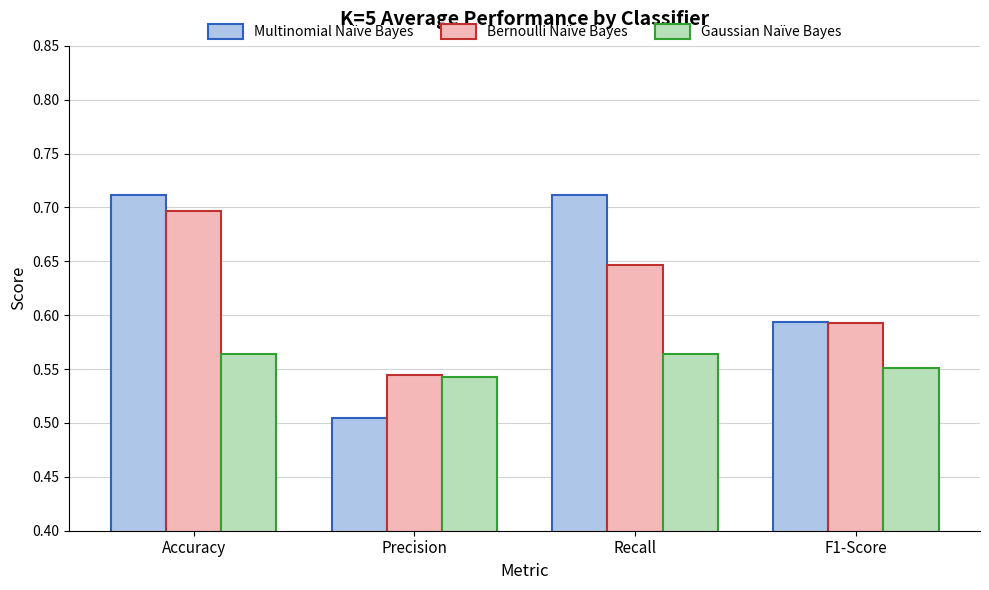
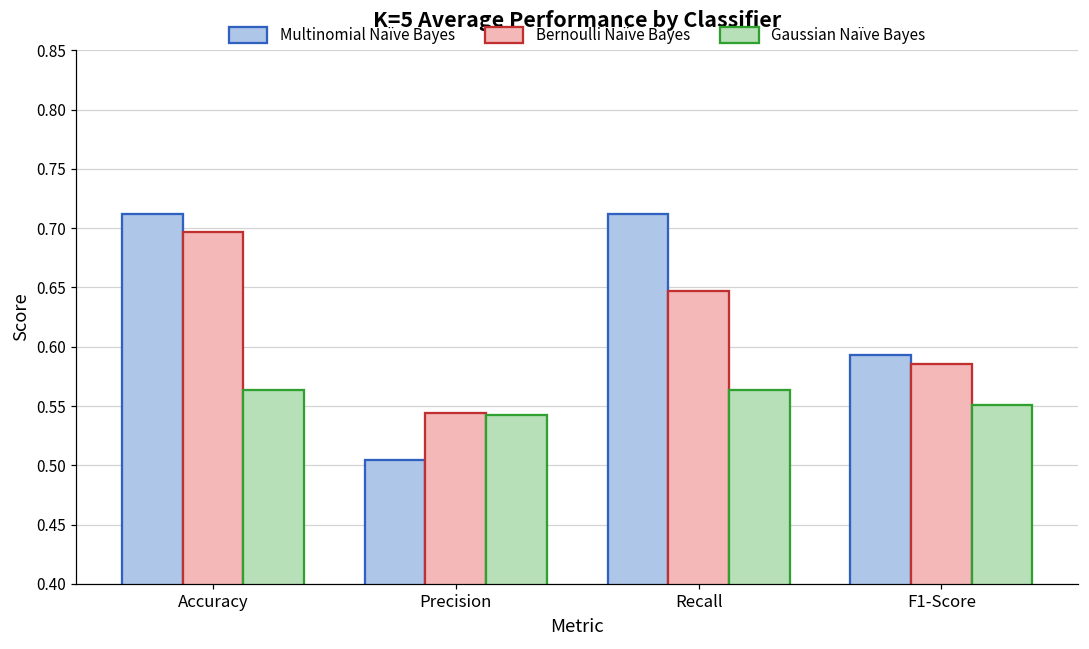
Bernoulli Naïve Bayes, F1-Score: 0.593 -> 0.585
